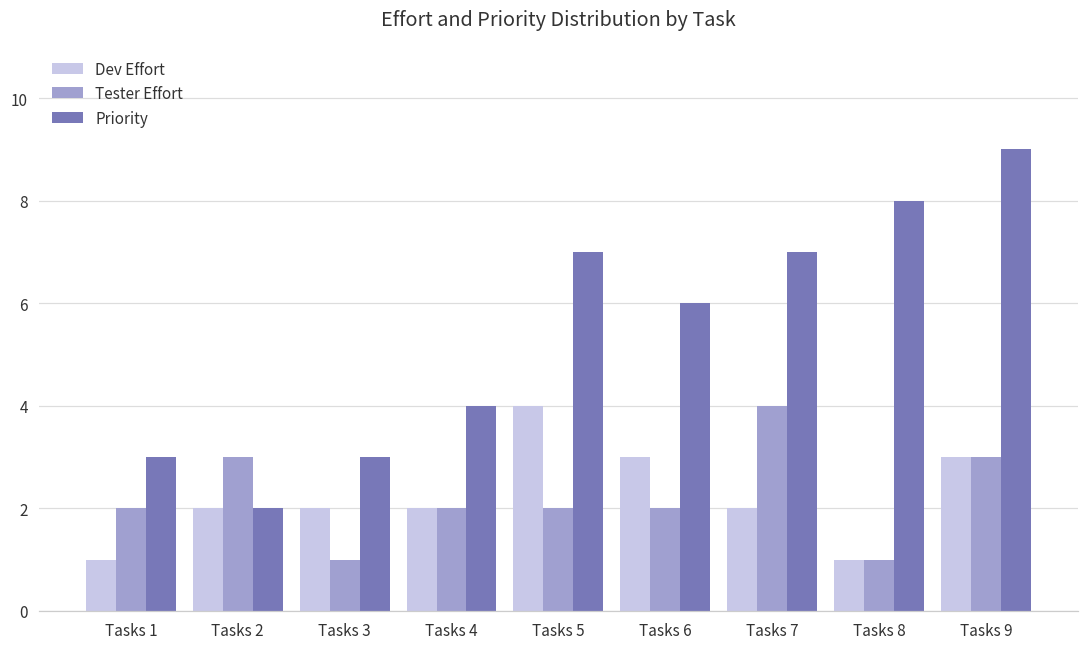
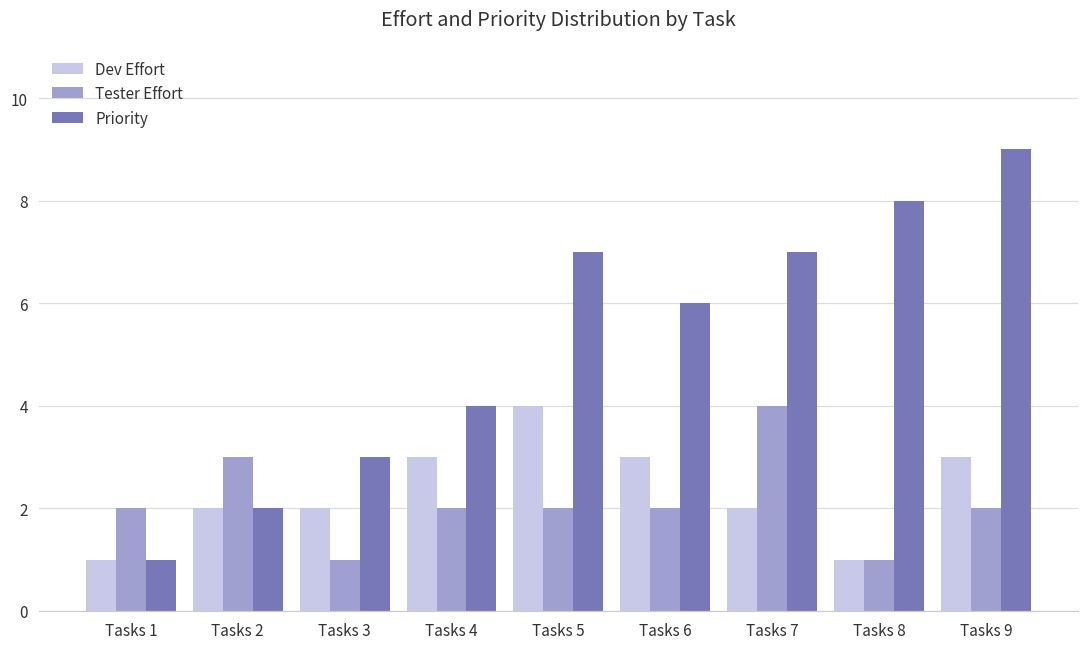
Priority, Tasks 1: 3 -> 1
Dev Effort, Tasks 4: 2 -> 3
Tester Effort, Tasks 9: 3 -> 2
